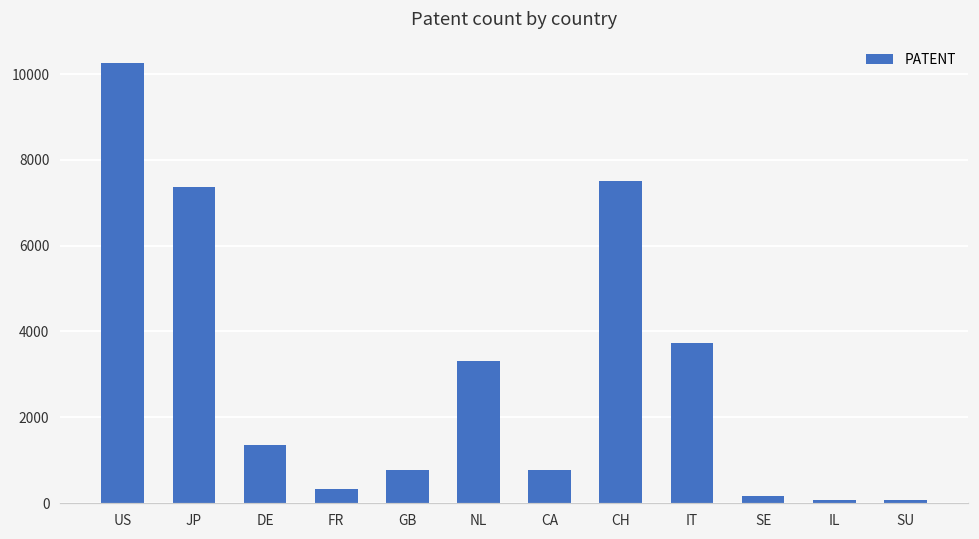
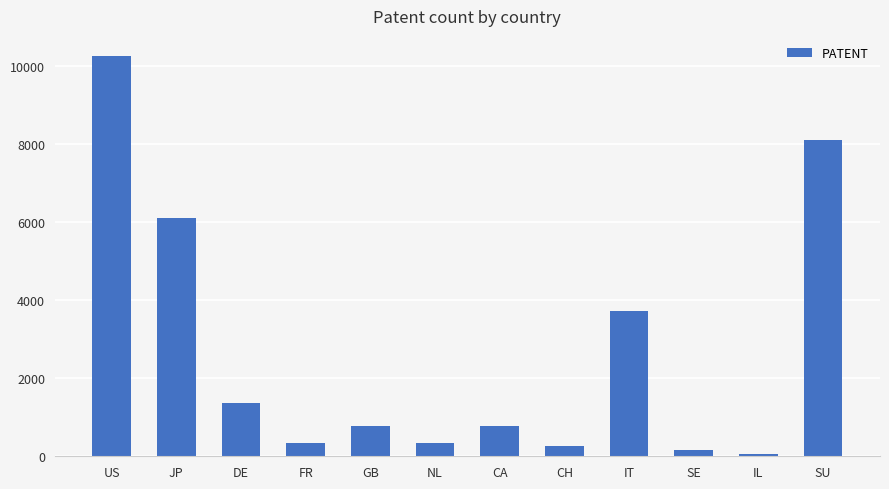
JP: 7400 -> 6100
NL: 3300 -> 300
CH: 7500 -> 300
SU: 100 -> 8100
